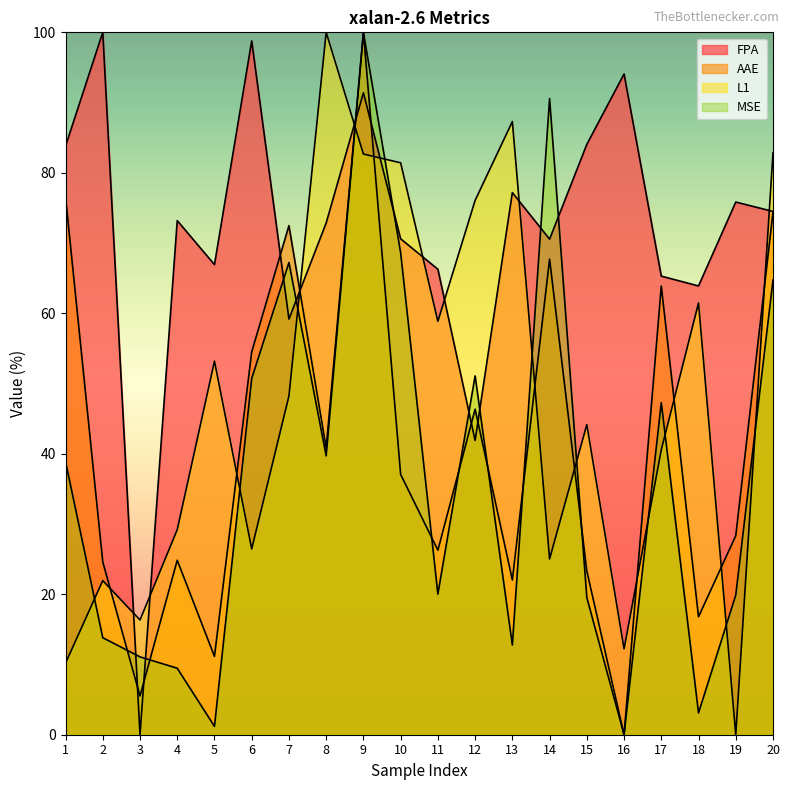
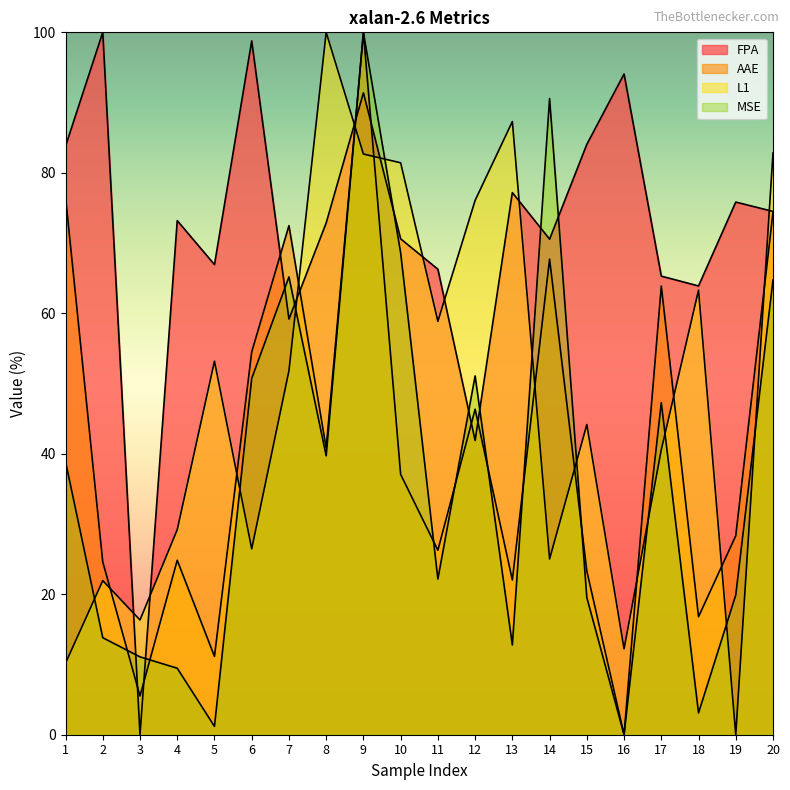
L1, 7: 48 -> 52
MSE, 7: 67 -> 65
MSE, 11: 20 -> 22
L1, 18: 61 -> 63
